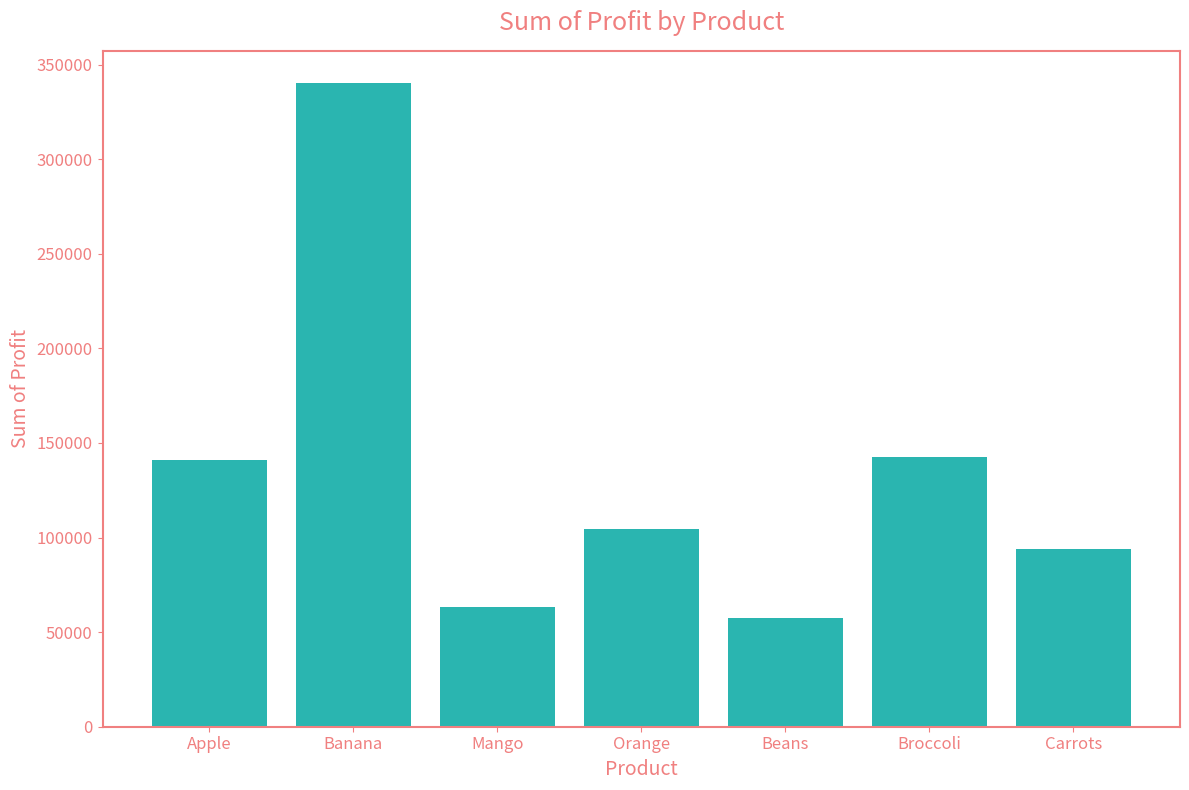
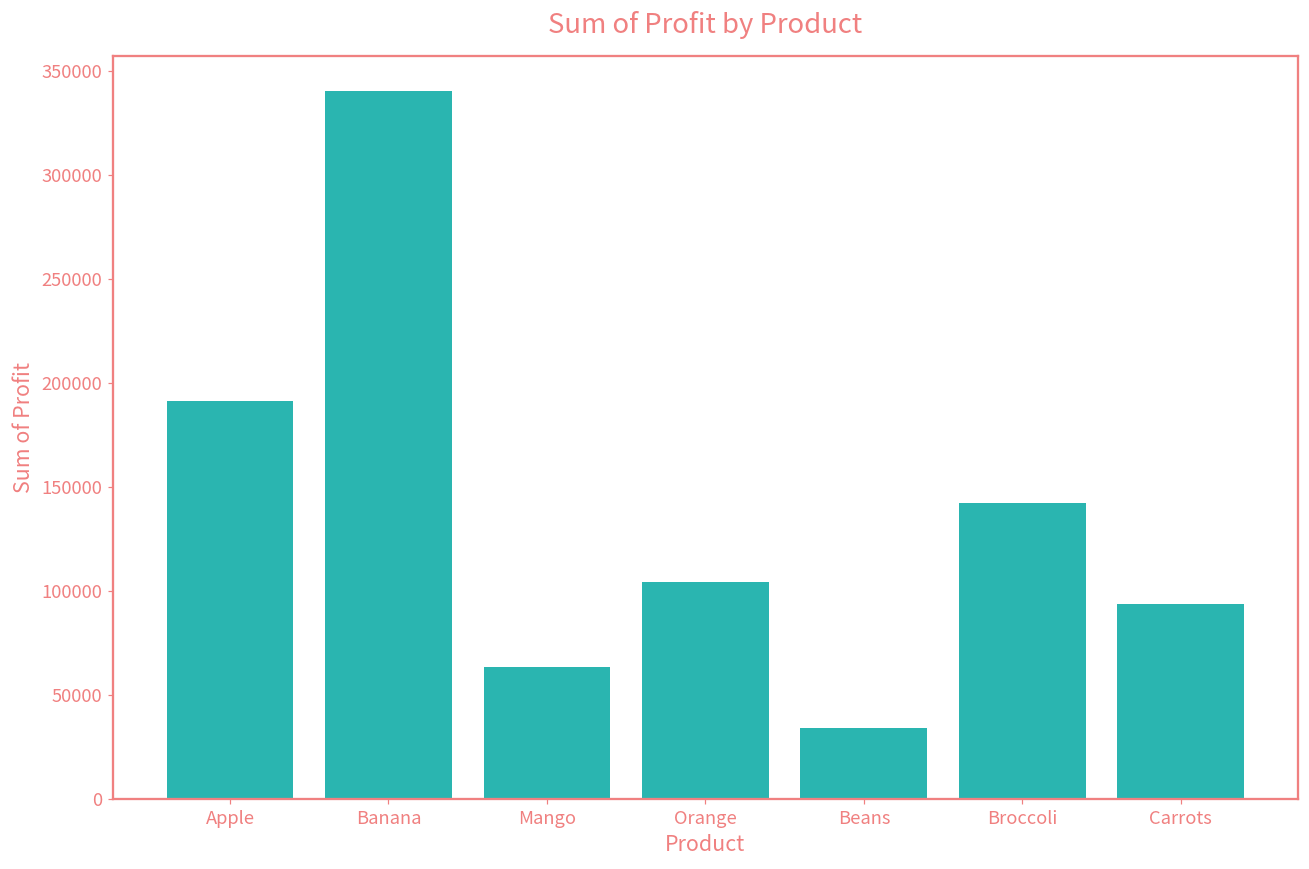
Apple: 141000 -> 191000
Beans: 57000 -> 35000
